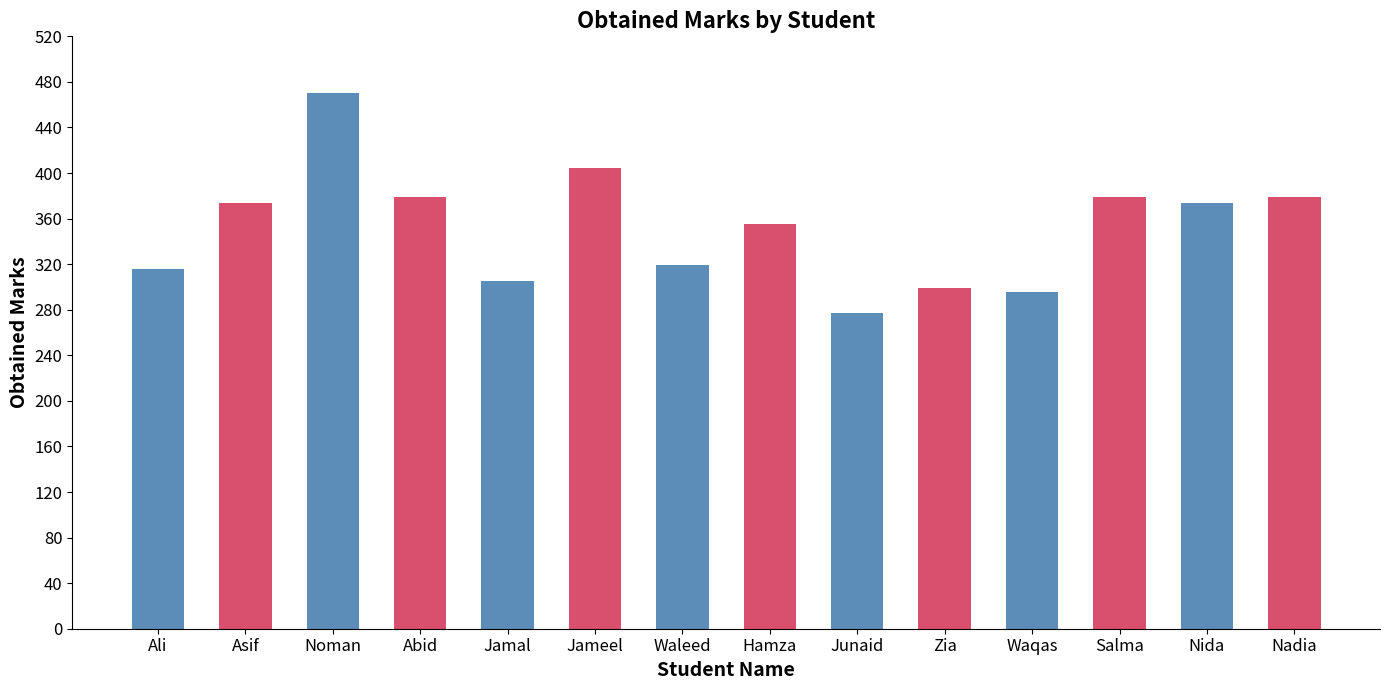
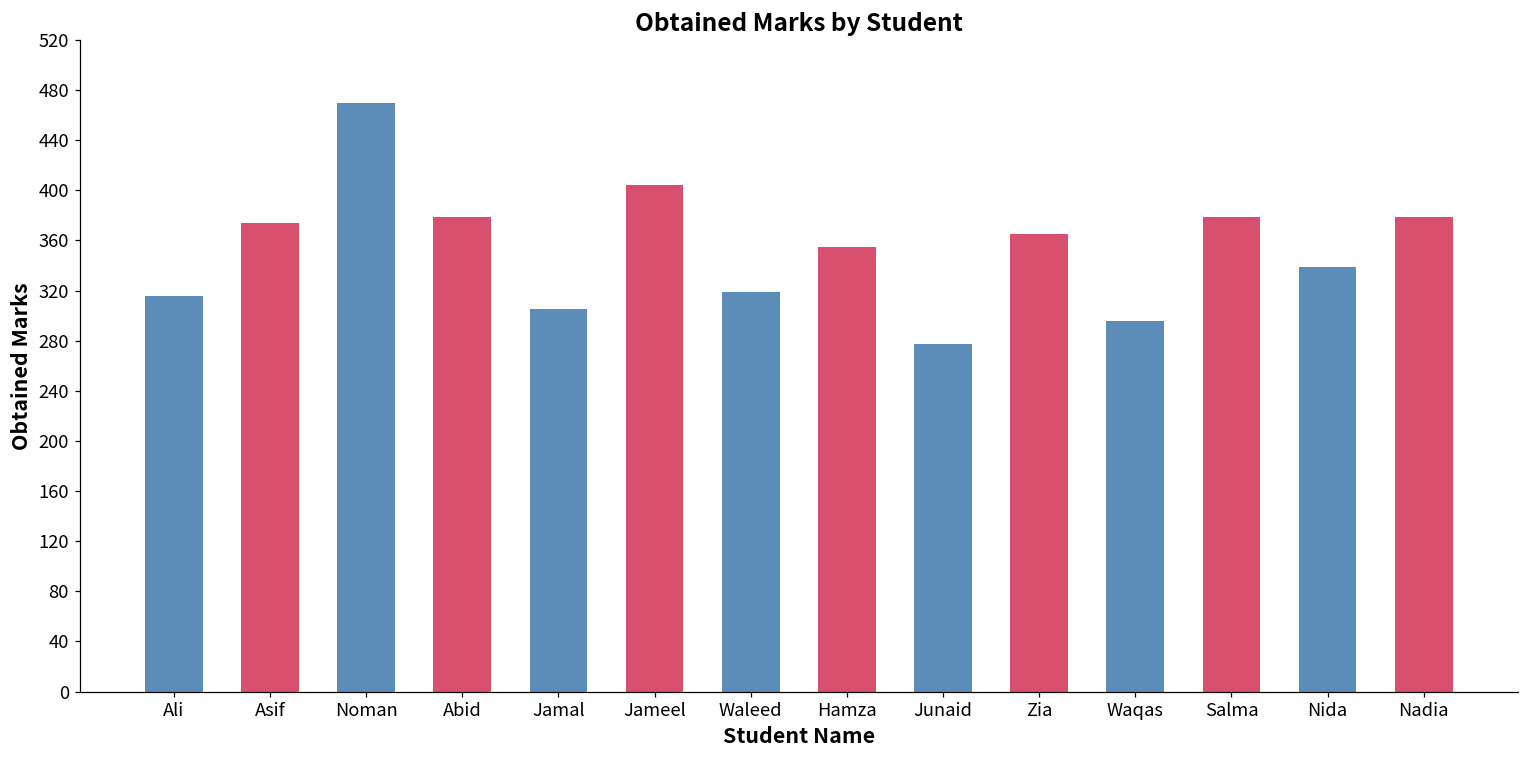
Zia: 299 -> 365
Nida: 374 -> 339
